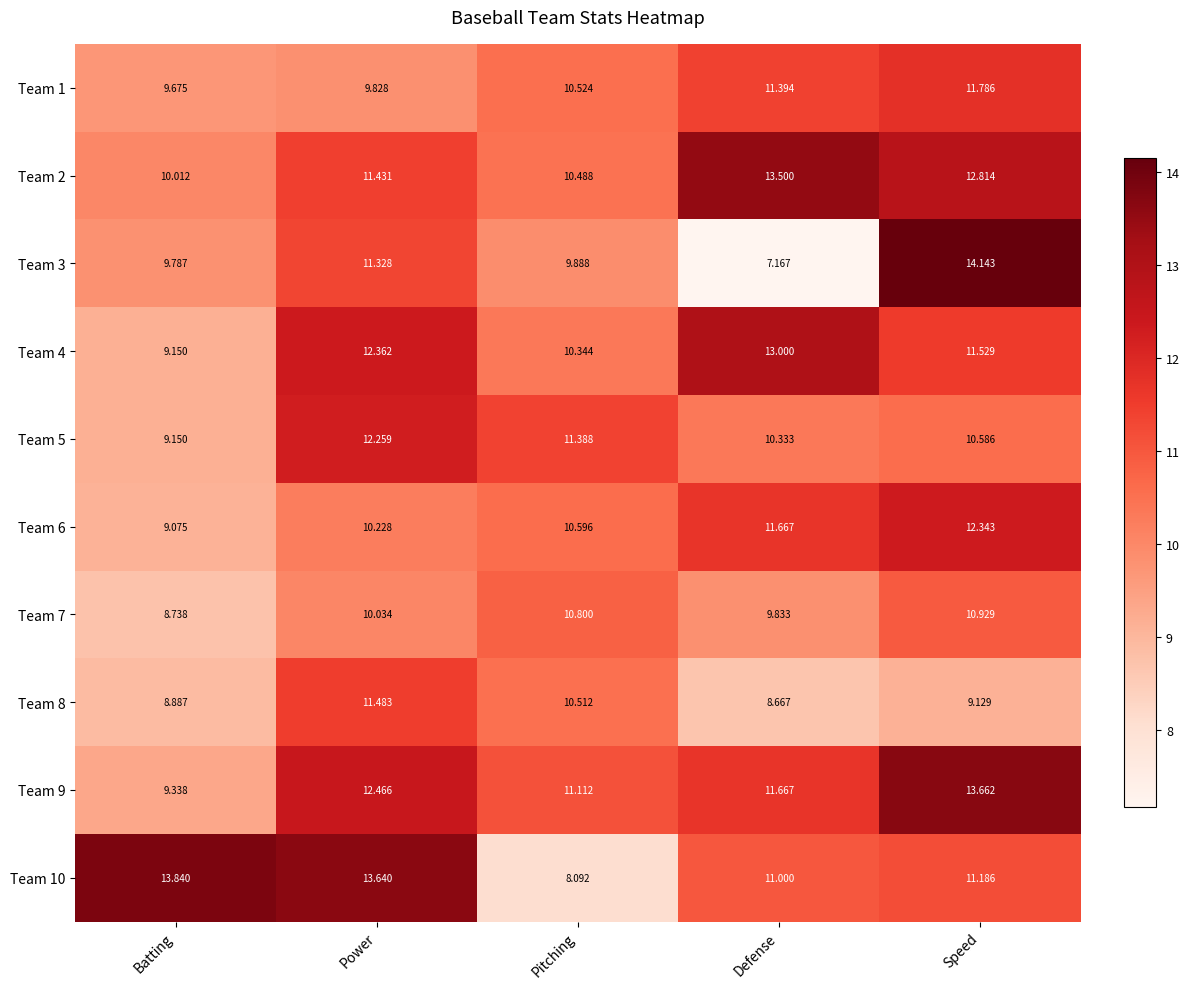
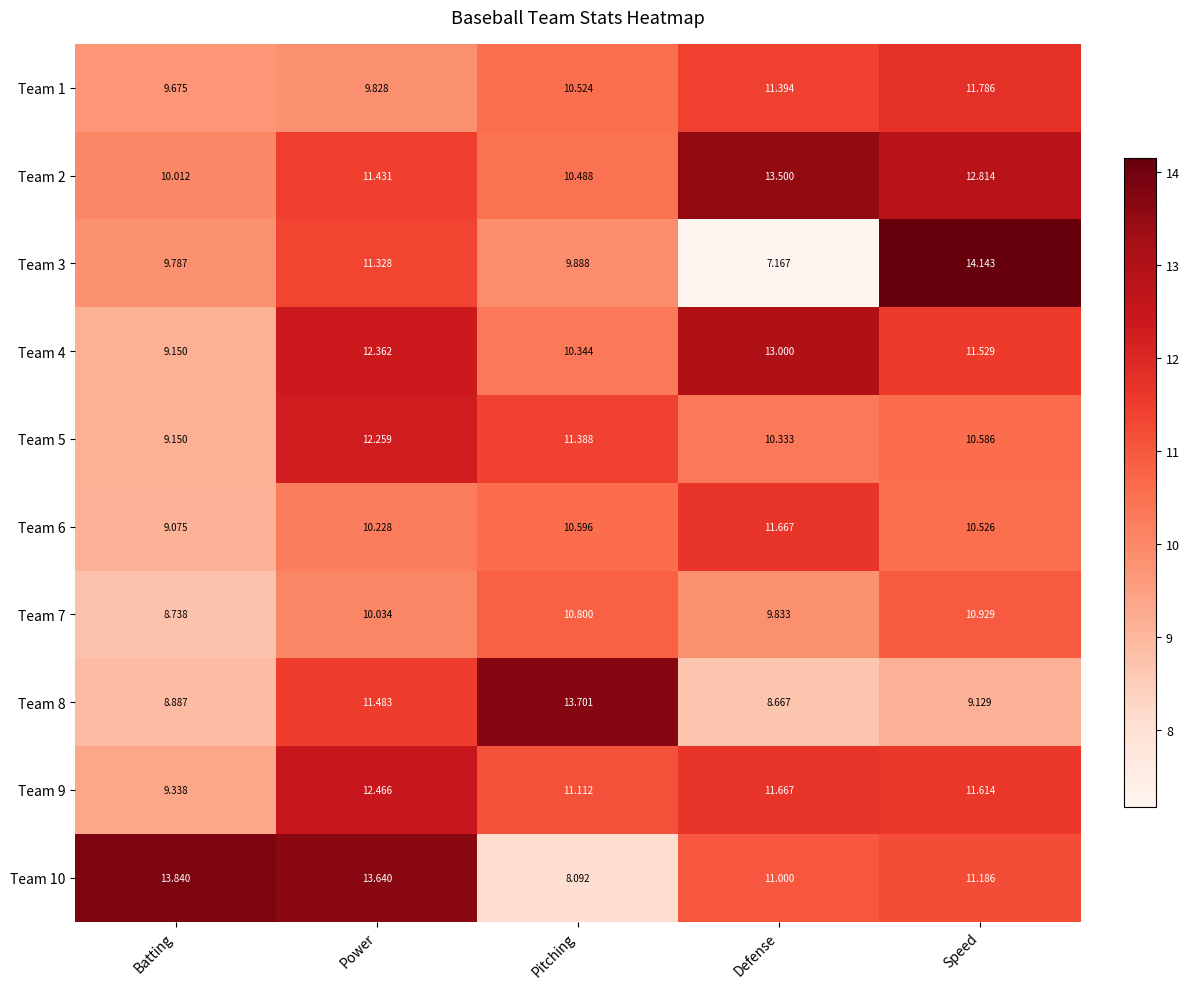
Team 6, Speed: 12.343 -> 10.526
Team 8, Pitching: 10.512 -> 13.701
Team 9, Speed: 13.662 -> 11.614
